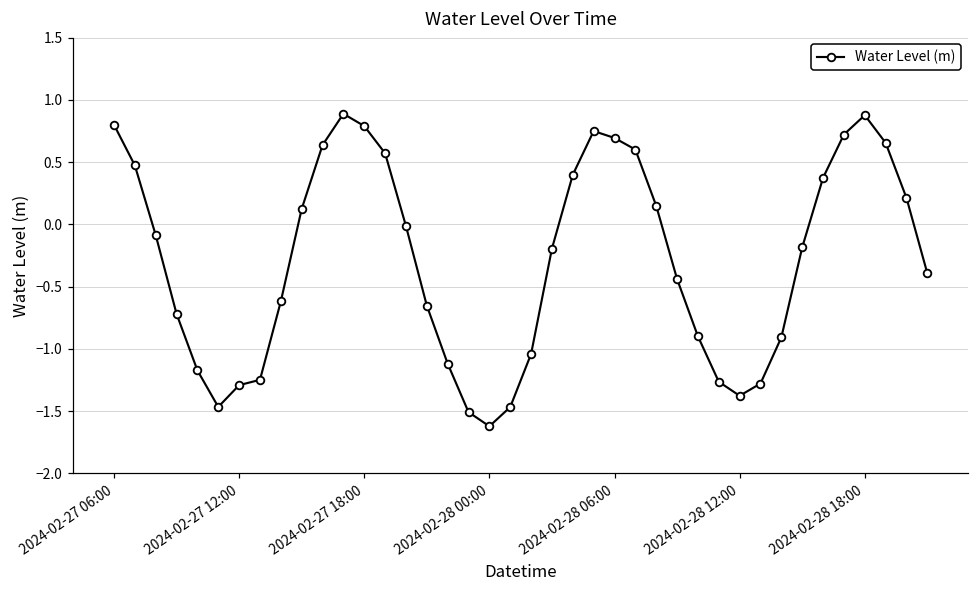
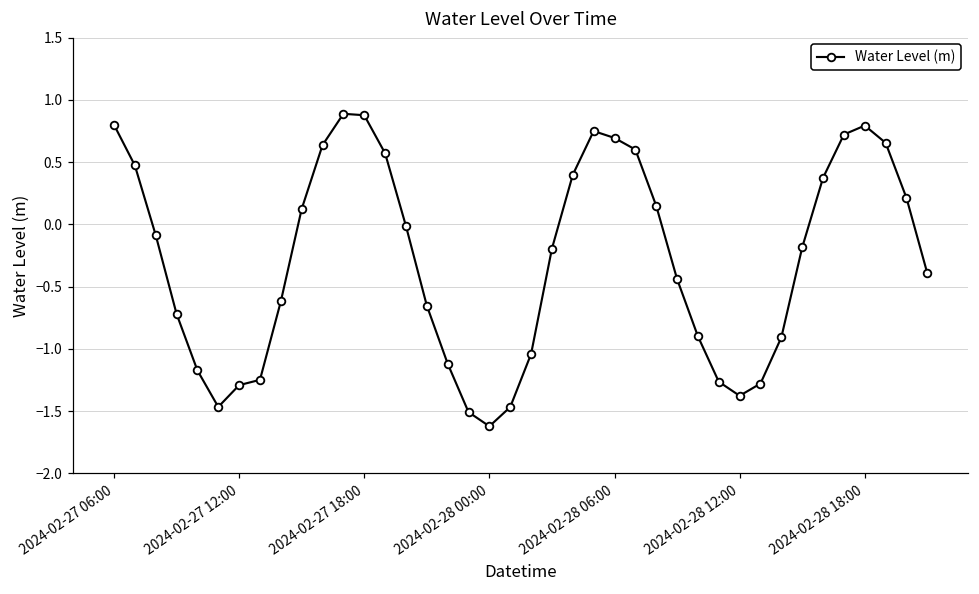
2024-02-27 18:00: 0.79 -> 0.88
2024-02-28 18:00: 0.88 -> 0.79
